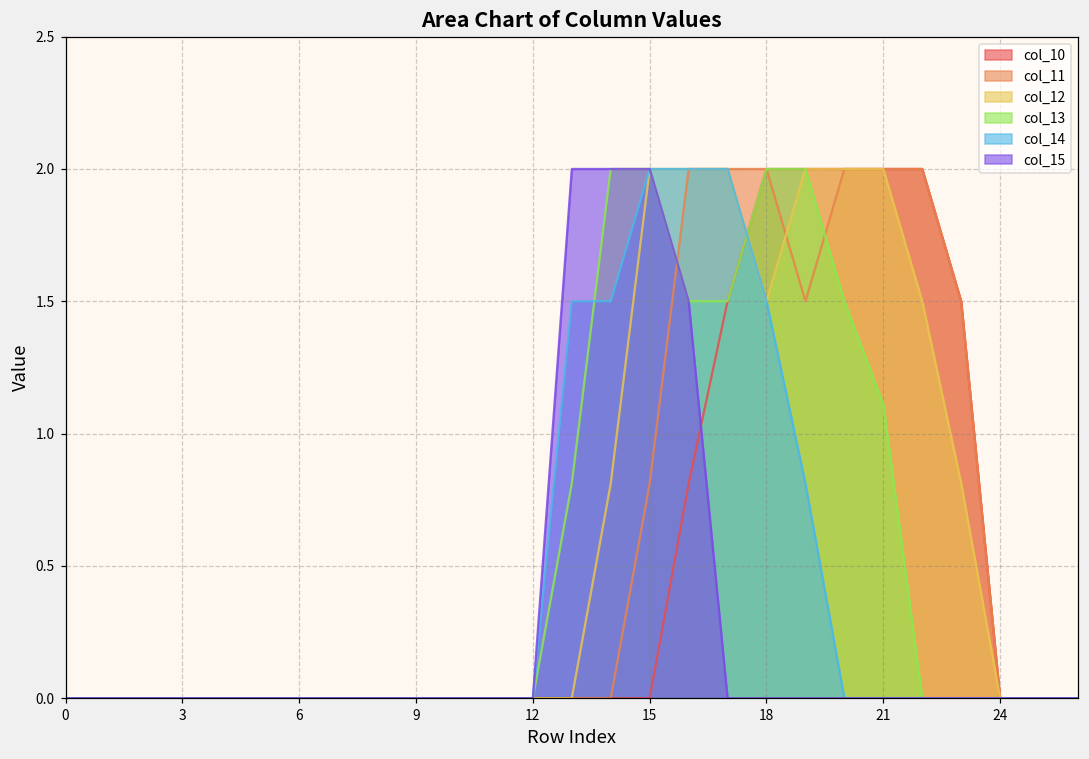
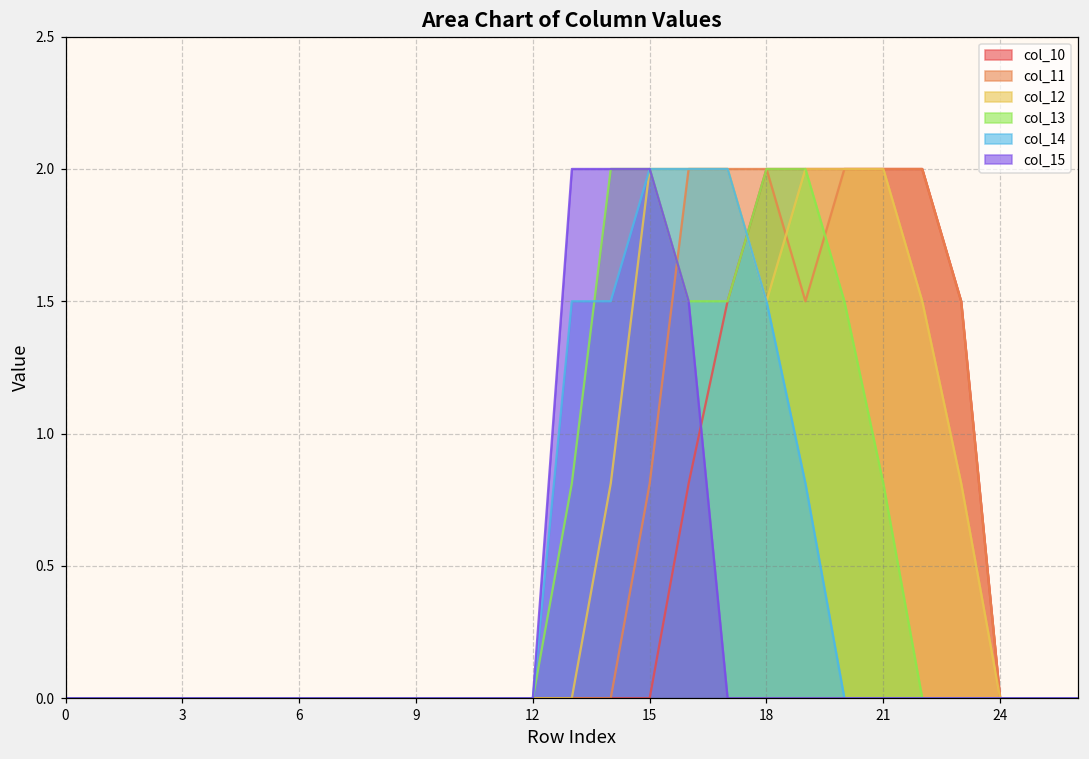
col_13, 21: 1.11 -> 0.81
